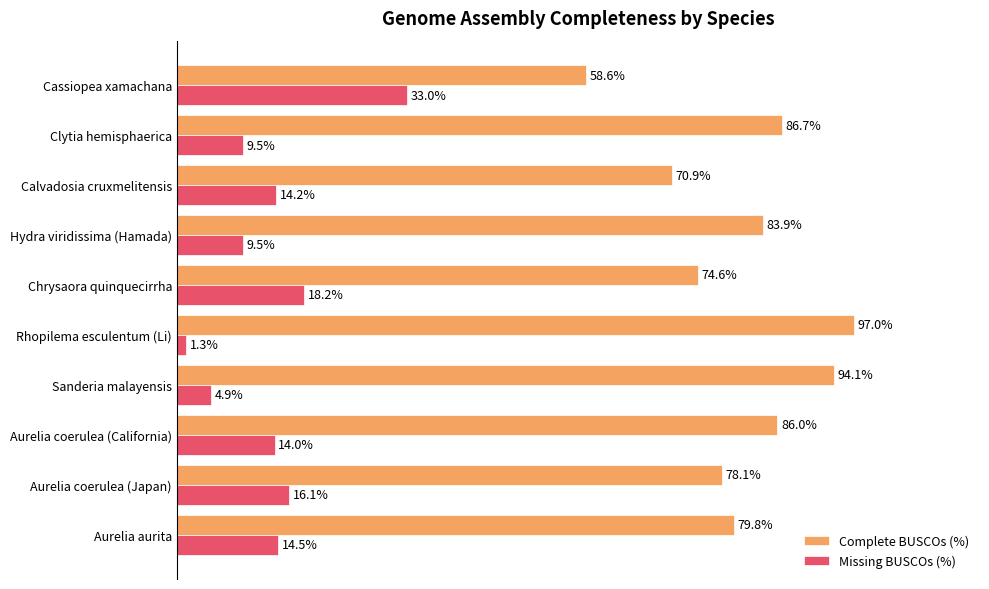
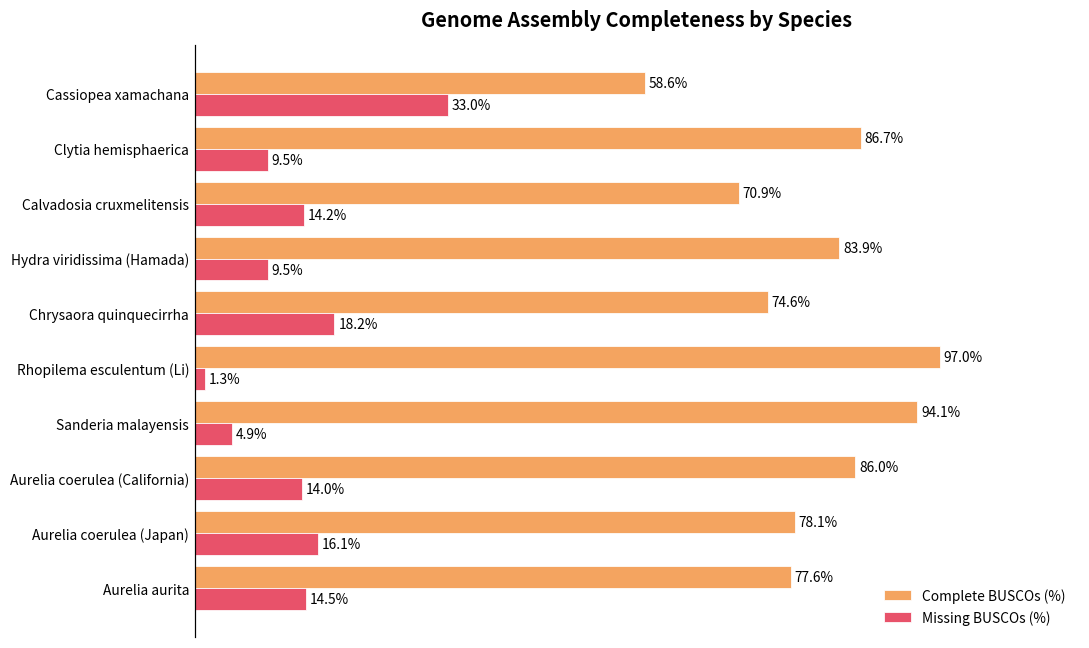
Complete BUSCOs (%), Aurelia aurita: 79.8% -> 77.6%
